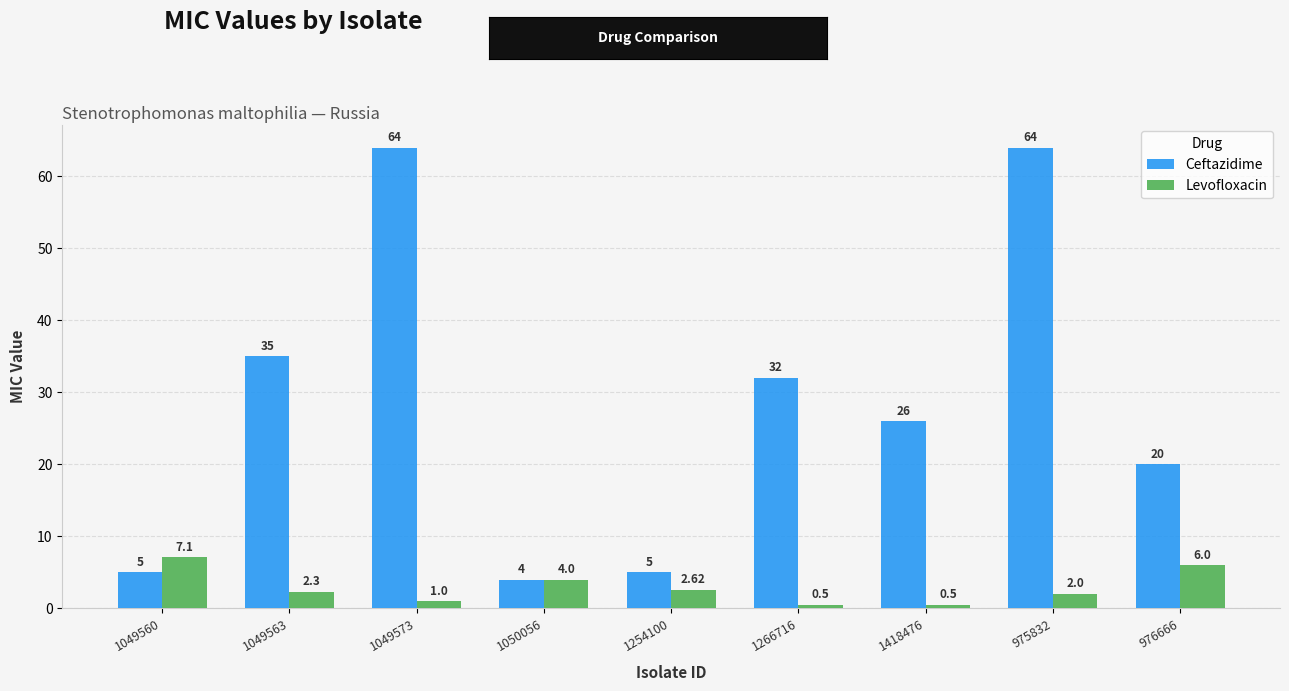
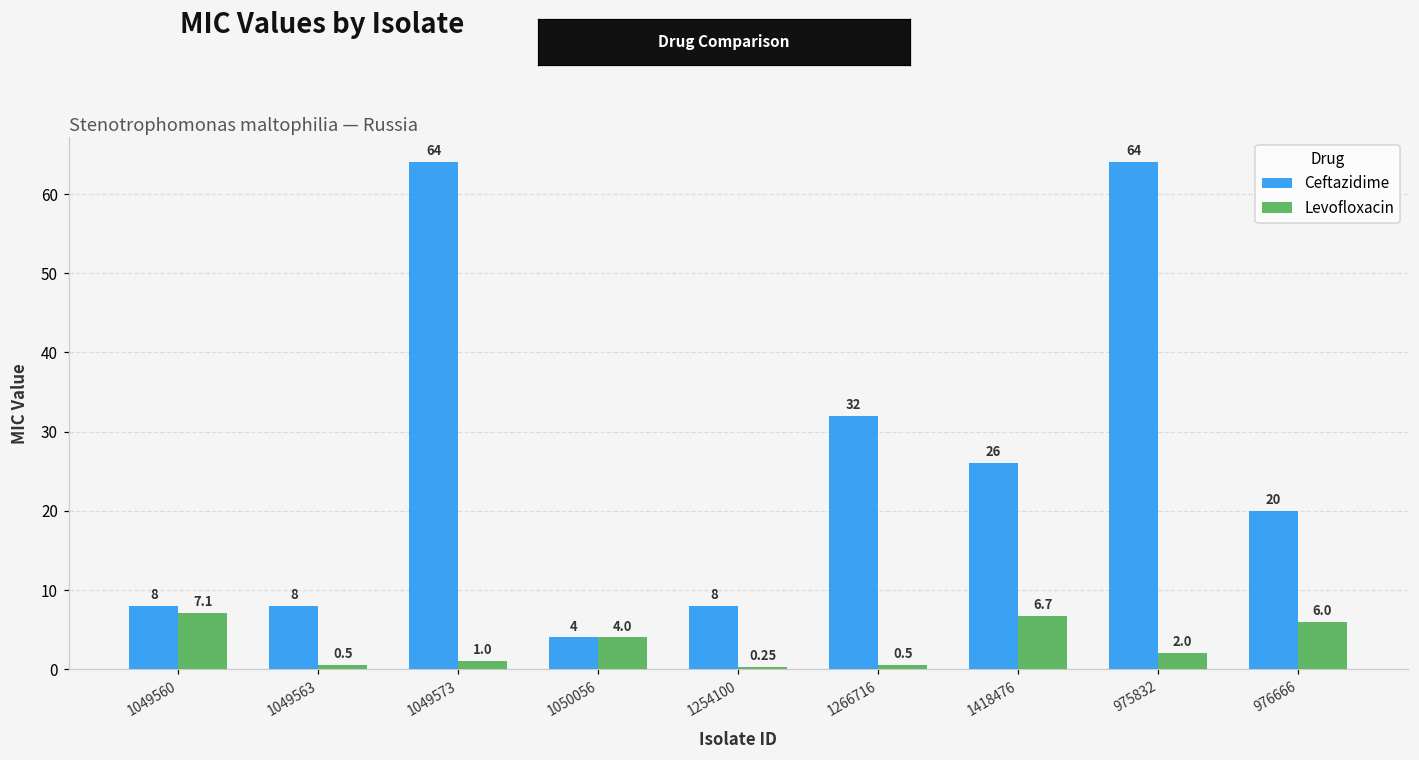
Ceftazidime, 1049560: 5 -> 8
Ceftazidime, 1049563: 35 -> 8
Levofloxacin, 1049563: 2.3 -> 0.5
Ceftazidime, 1254100: 5 -> 8
Levofloxacin, 1254100: 2.62 -> 0.25
Levofloxacin, 1418476: 0.5 -> 6.7
